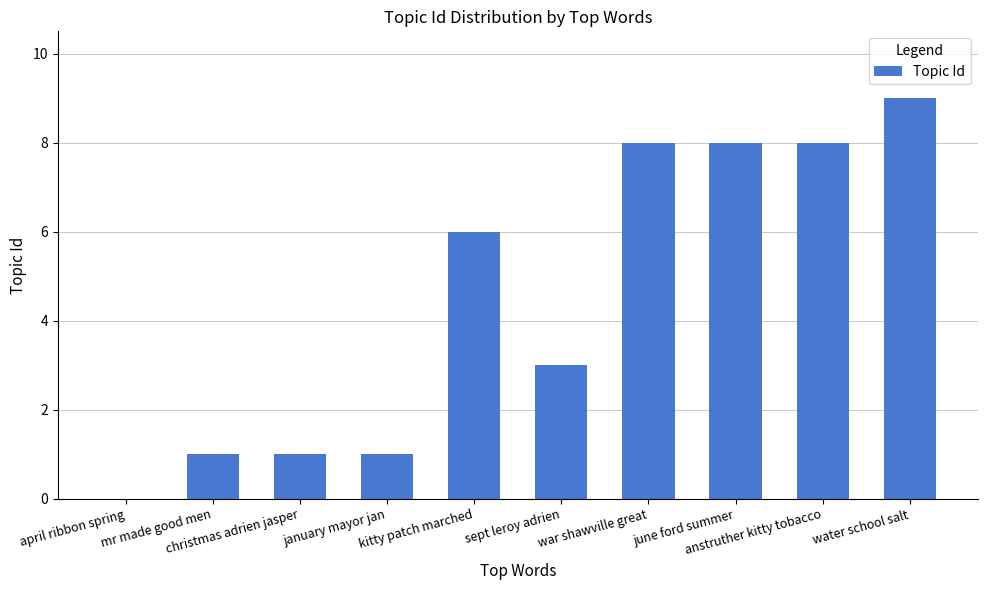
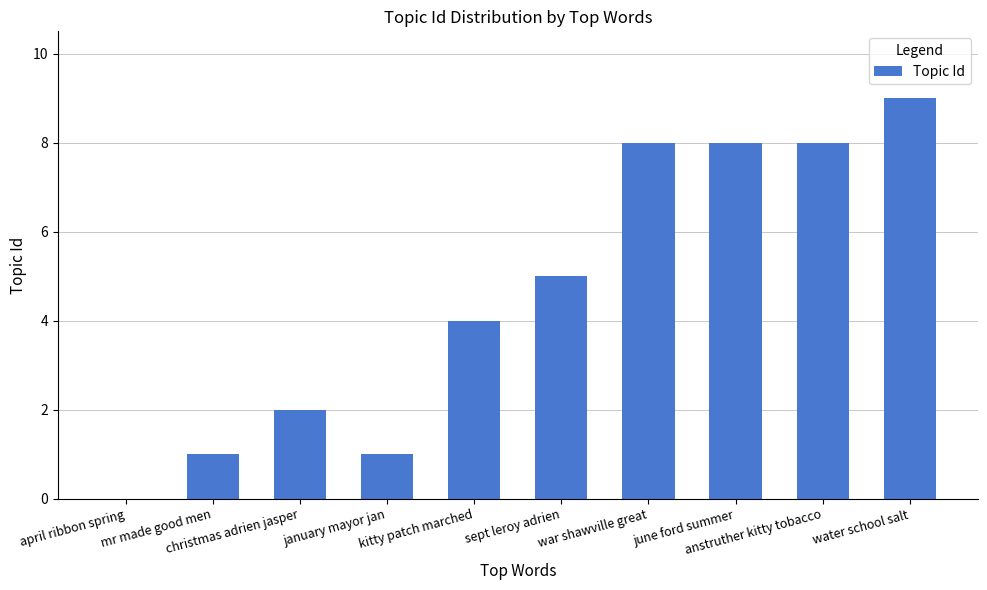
christmas adrien jasper: 1 -> 2
kitty patch marched: 6 -> 4
sept leroy adrien: 3 -> 5
